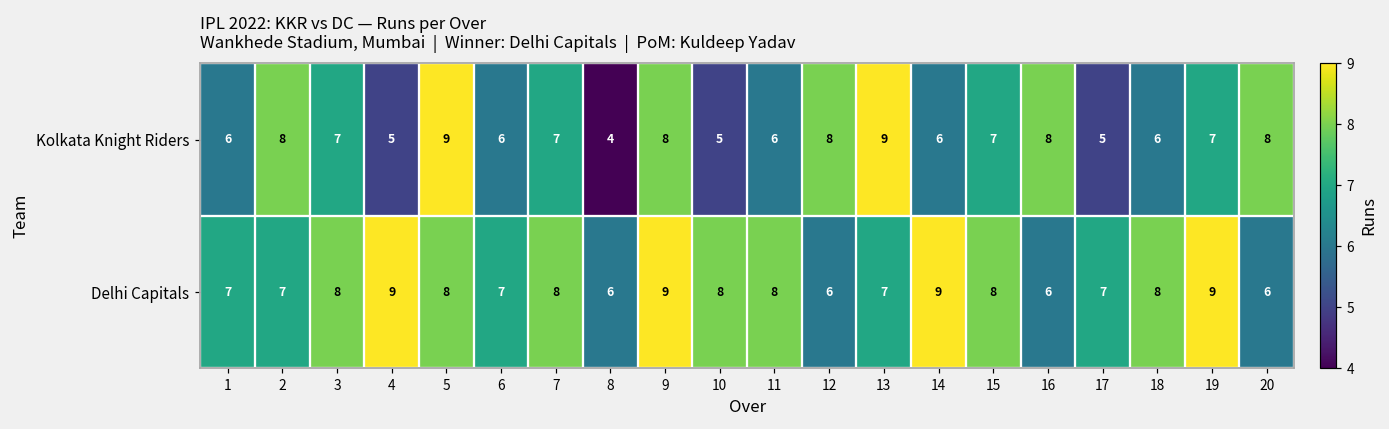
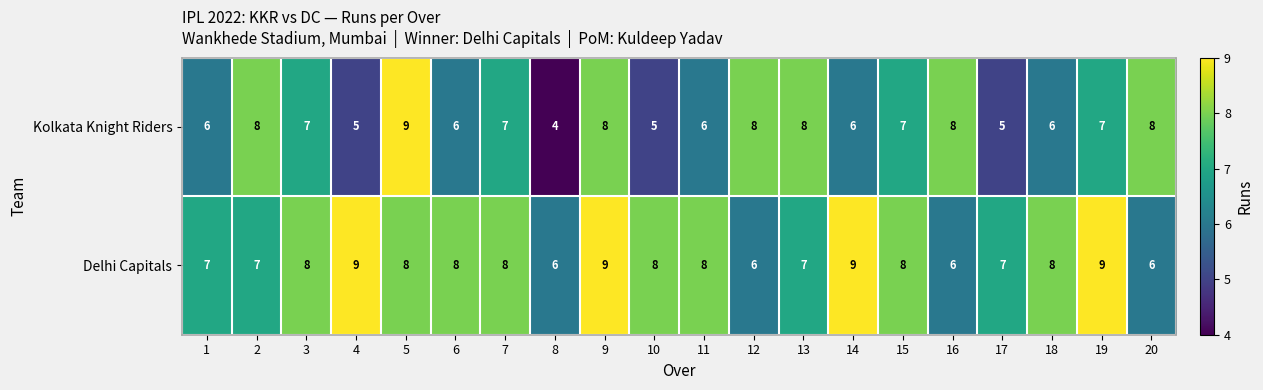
Kolkata Knight Riders, 13: 9 -> 8
Delhi Capitals, 6: 7 -> 8
